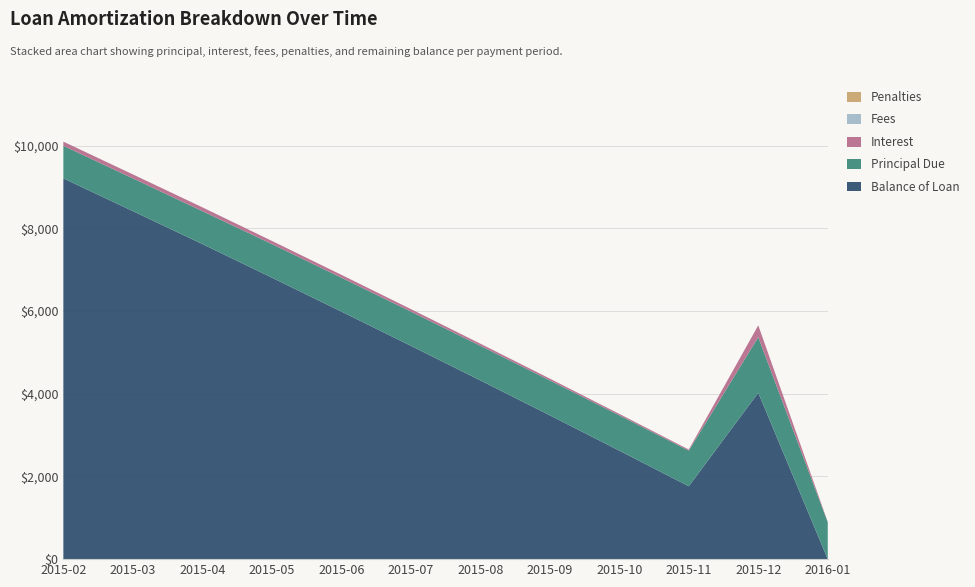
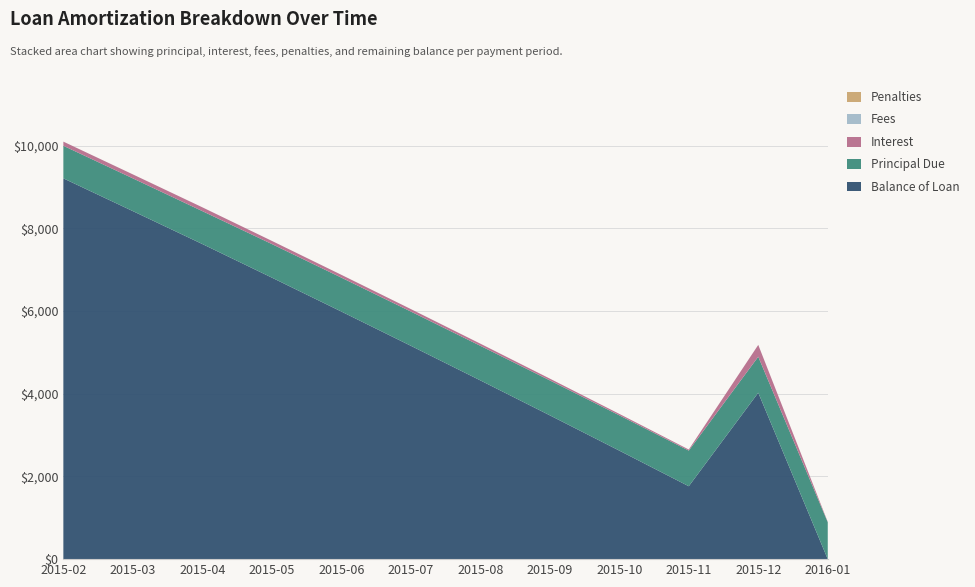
Principal Due, 2015-12: $1,300 -> $900
